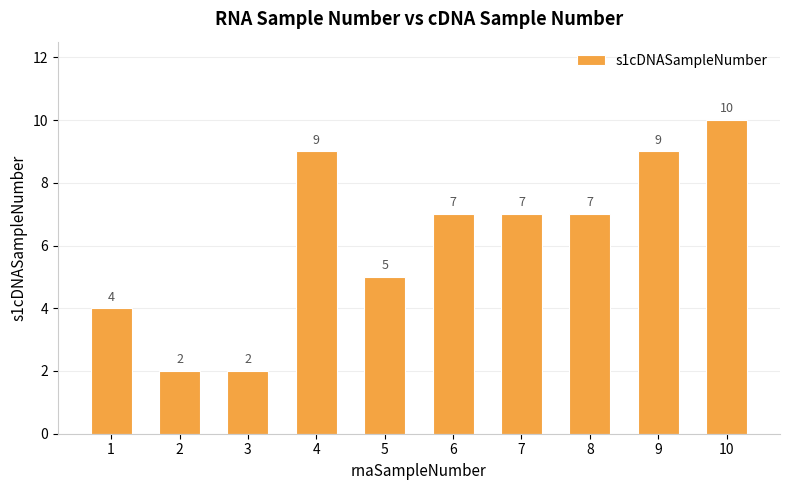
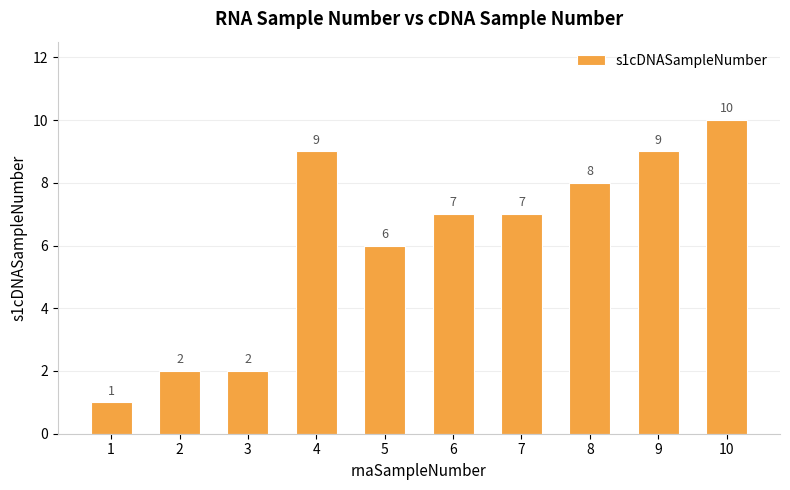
1: 4 -> 1
5: 5 -> 6
8: 7 -> 8
